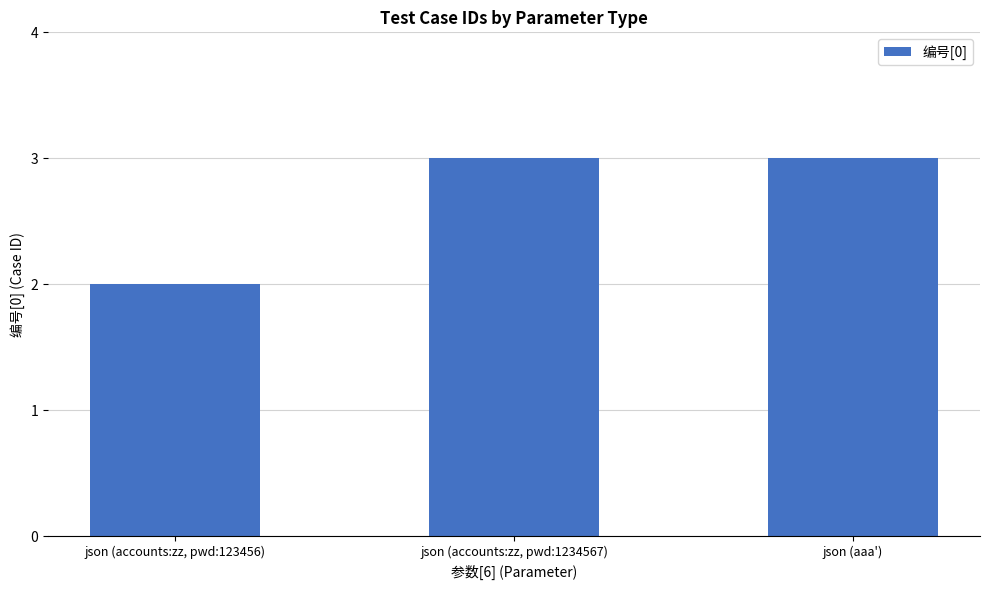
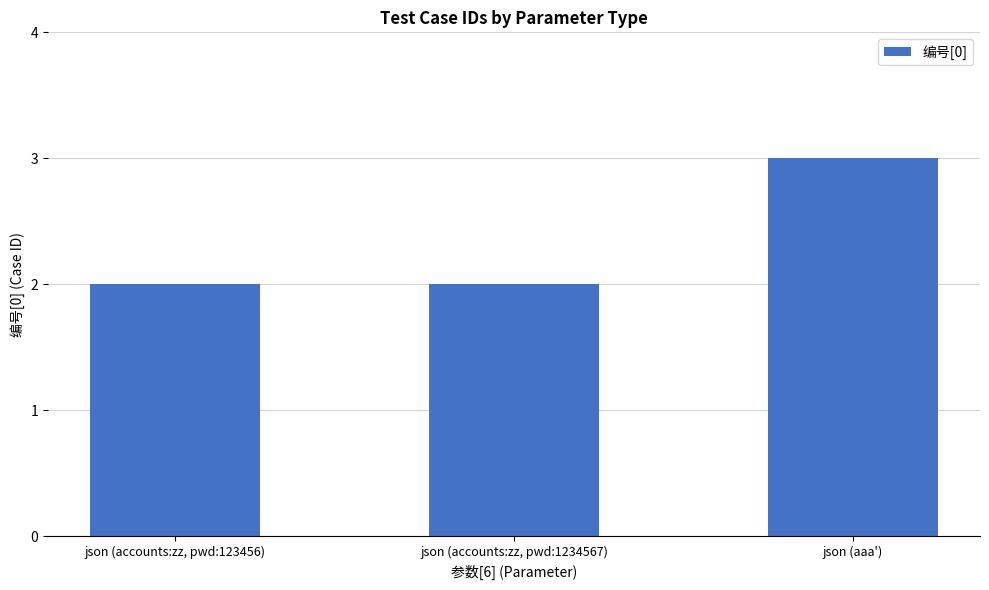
json (accounts:zz, pwd:1234567): 3 -> 2
